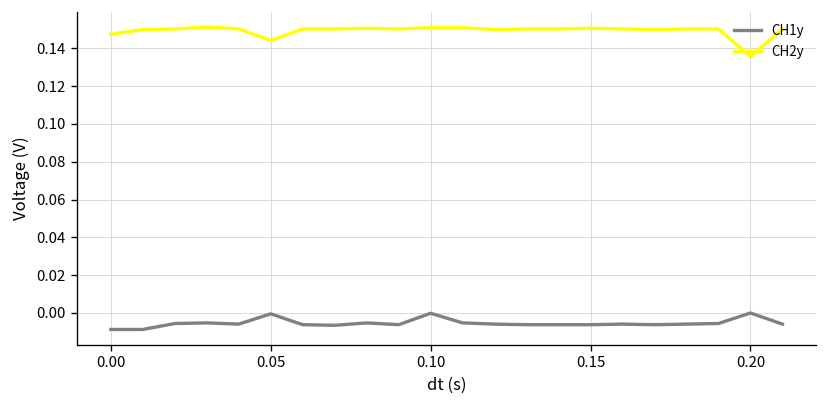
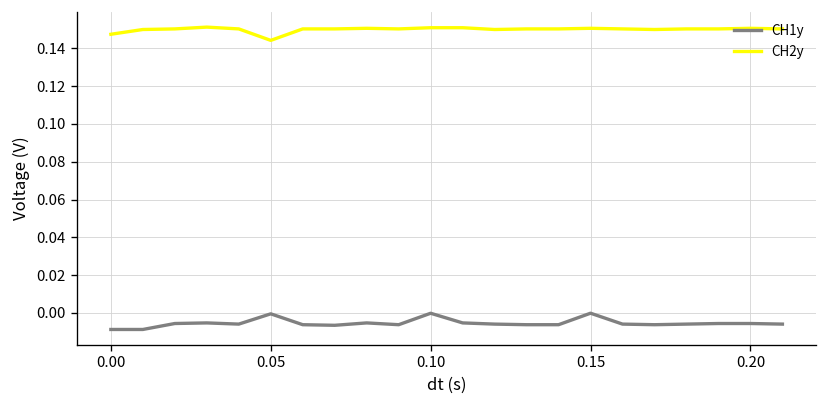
CH1y, 0.15: -0.006 -> 0.000
CH1y, 0.20: 0.000 -> -0.006
CH2y, 0.20: 0.136 -> 0.151
